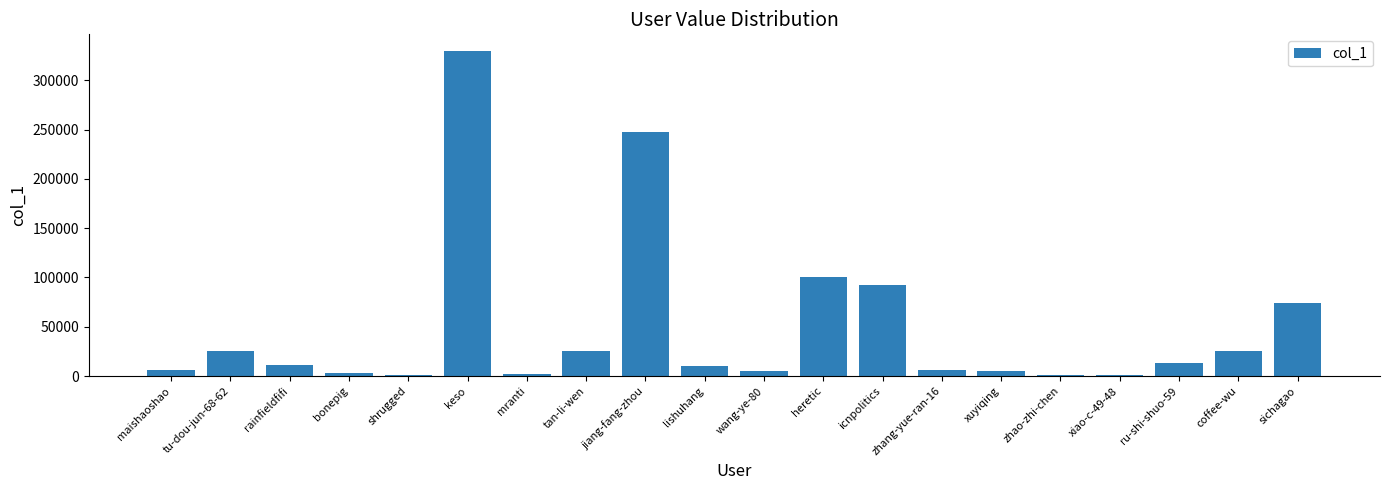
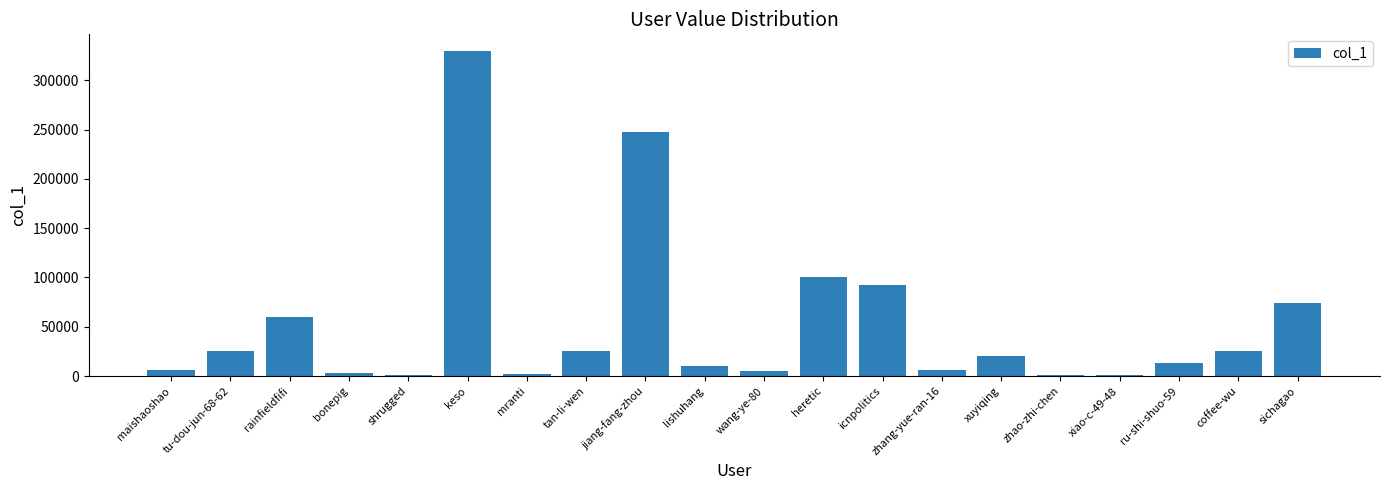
rainfieldfifi: 10000 -> 60000
xuyiqing: 10000 -> 20000
